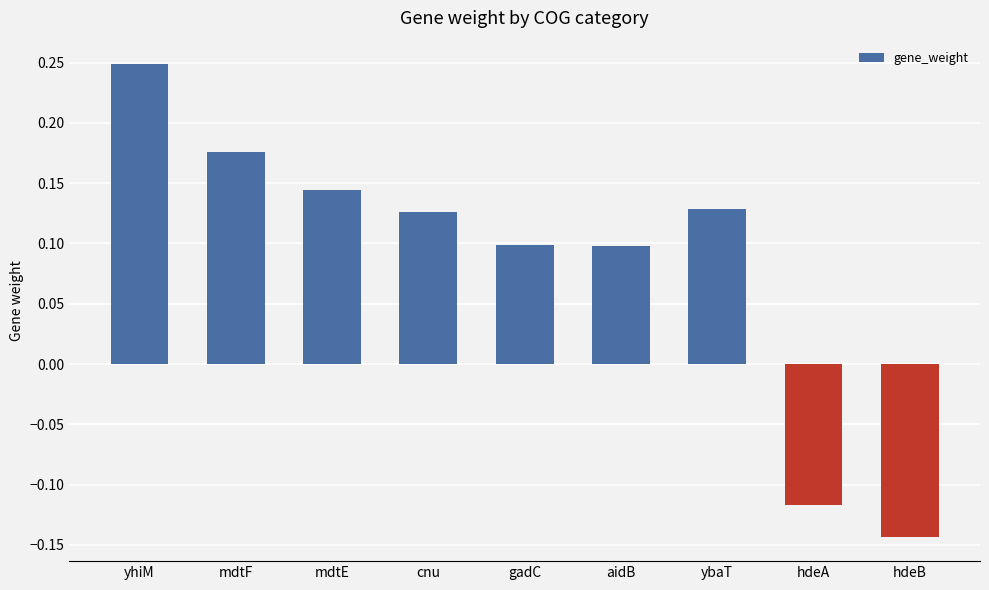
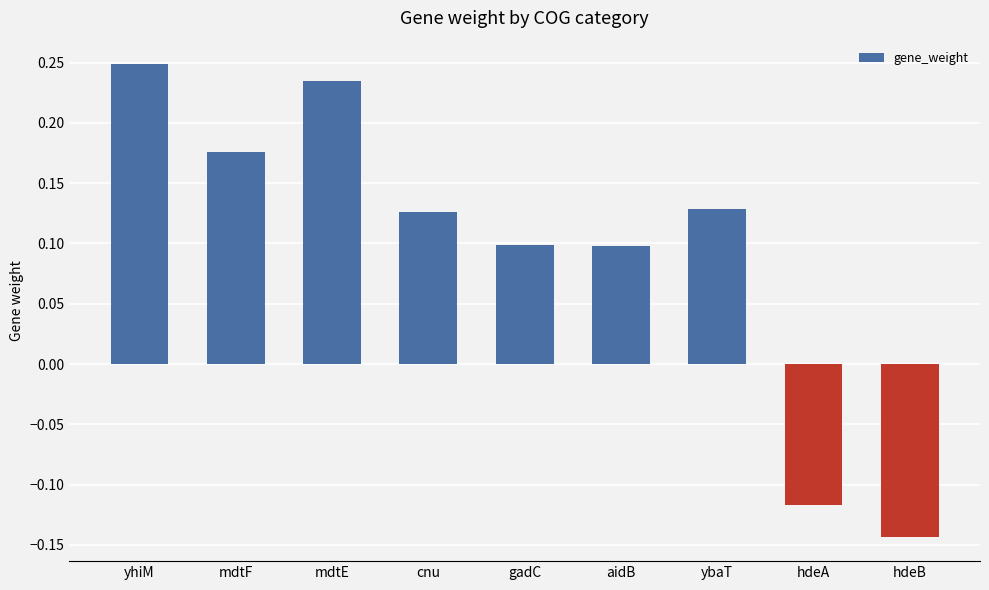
mdtE: 0.144 -> 0.234
